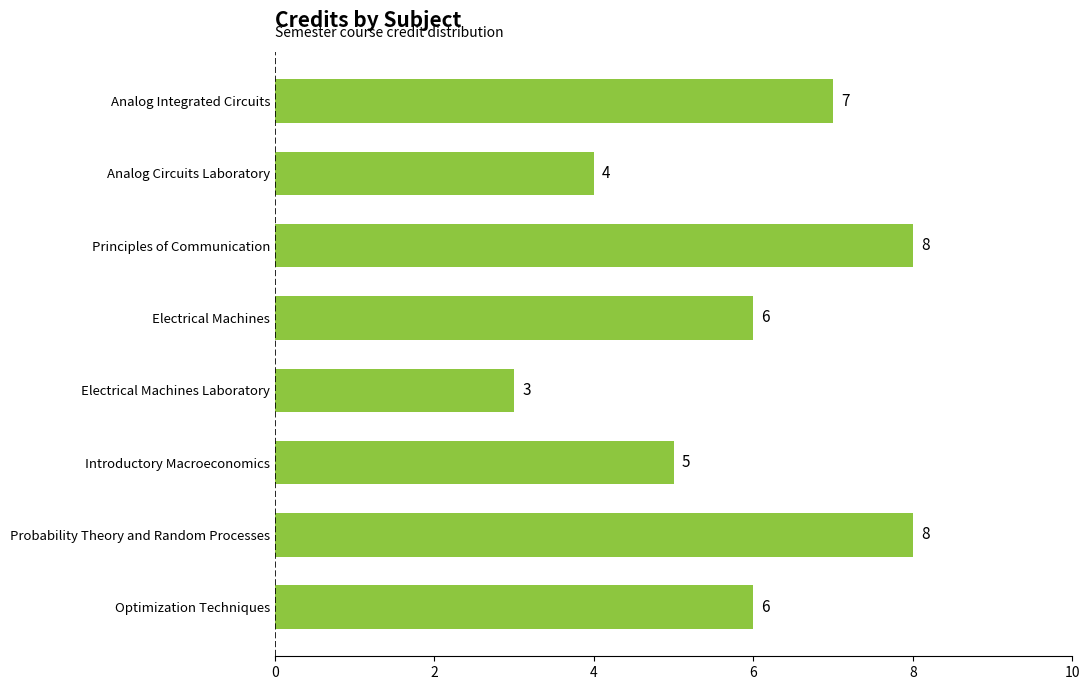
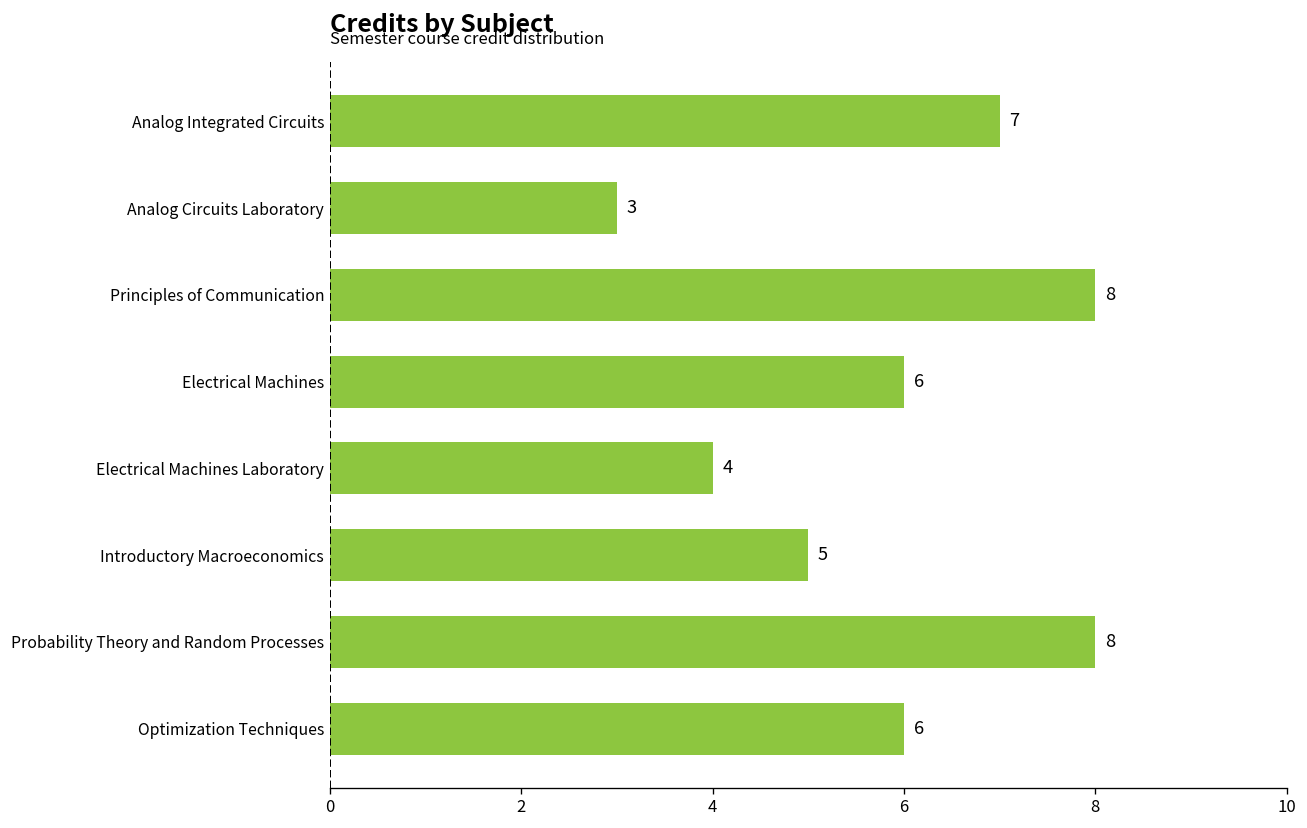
Analog Circuits Laboratory: 4 -> 3
Electrical Machines Laboratory: 3 -> 4
